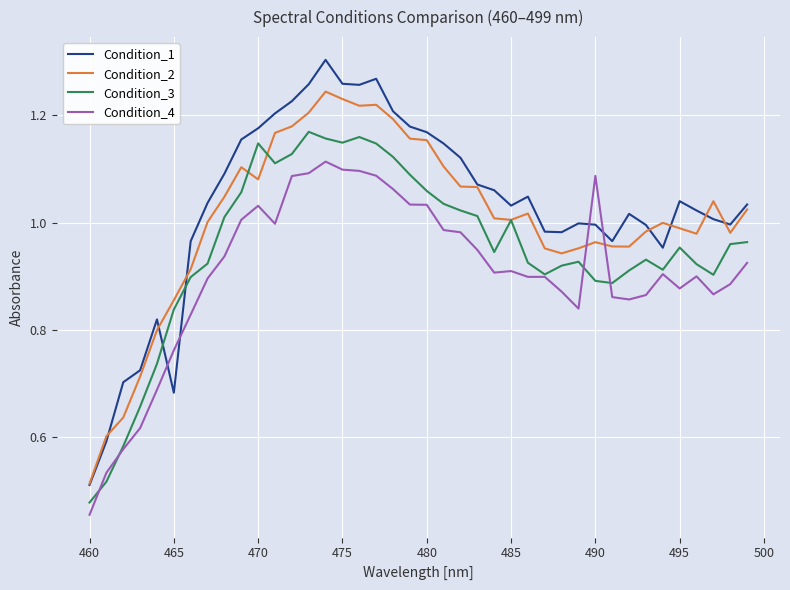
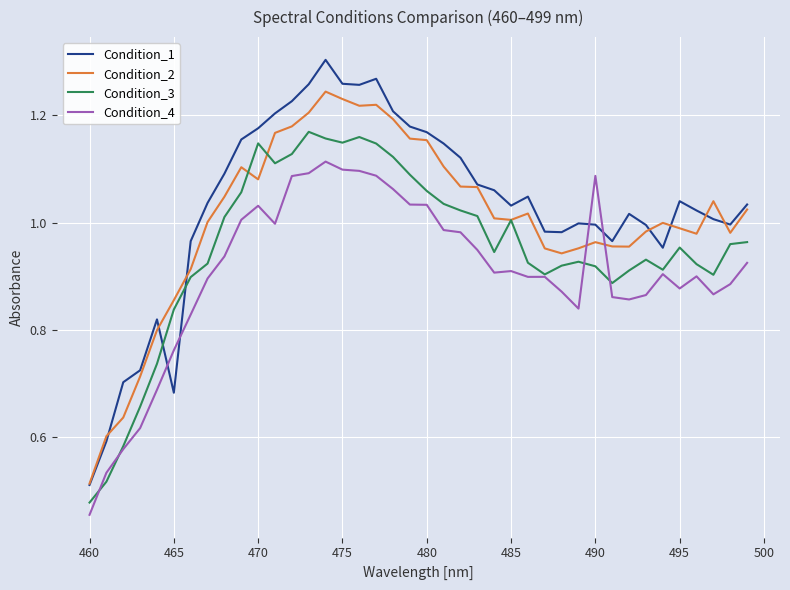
Condition_3, 490: 0.89 -> 0.92
